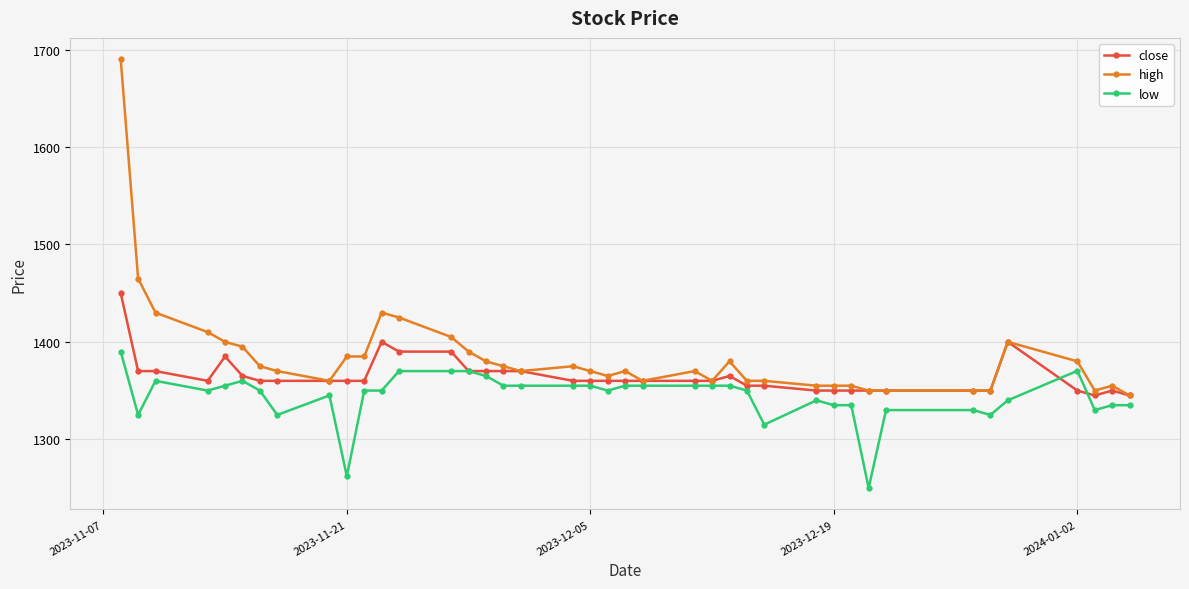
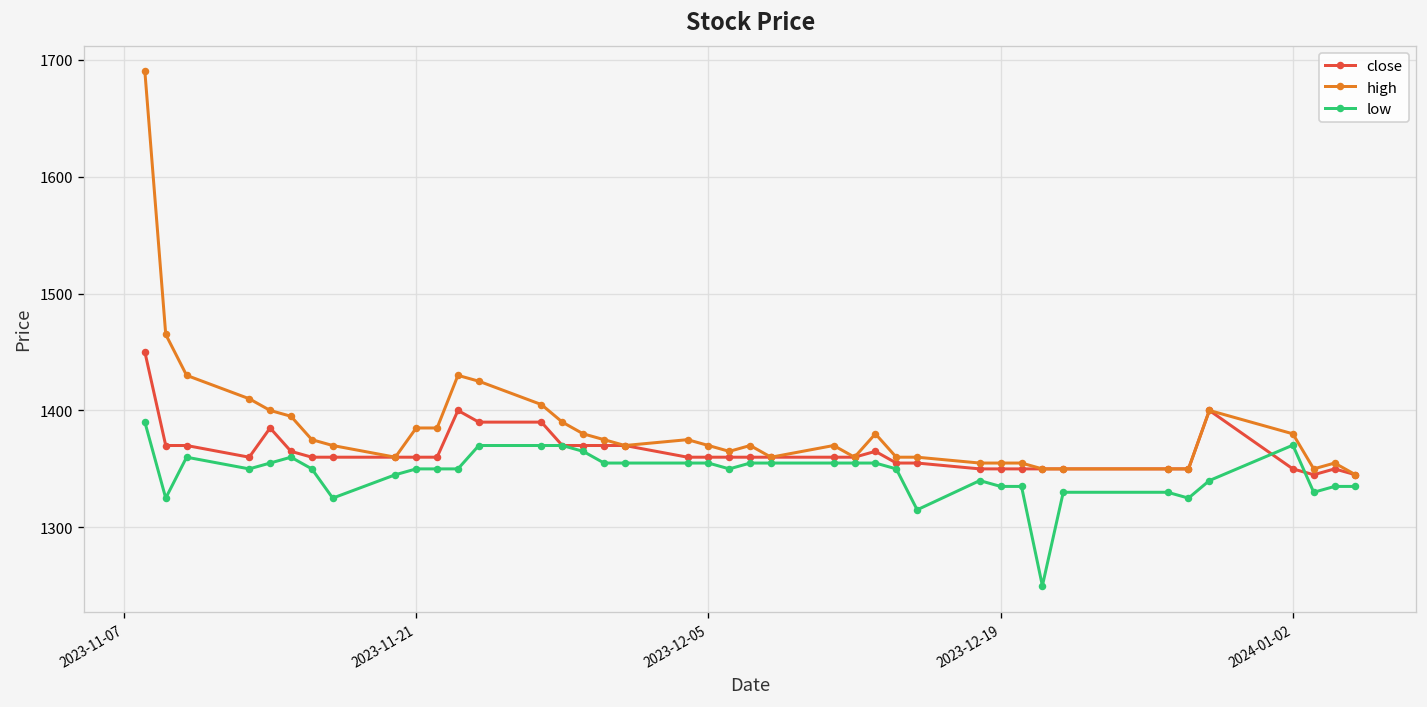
low, 2023-11-21: 1260 -> 1350
